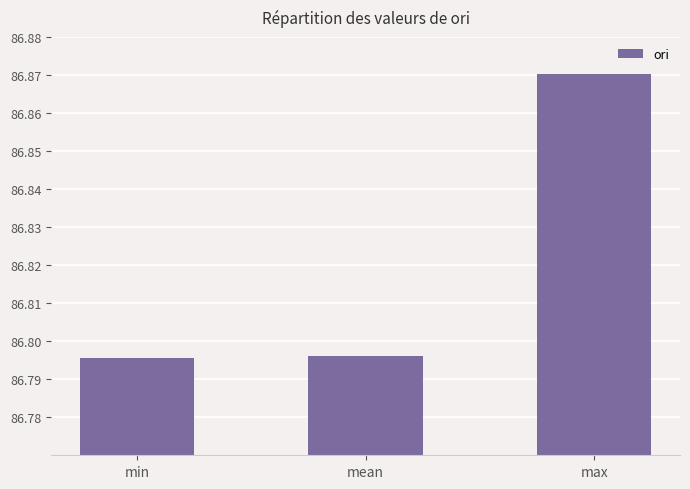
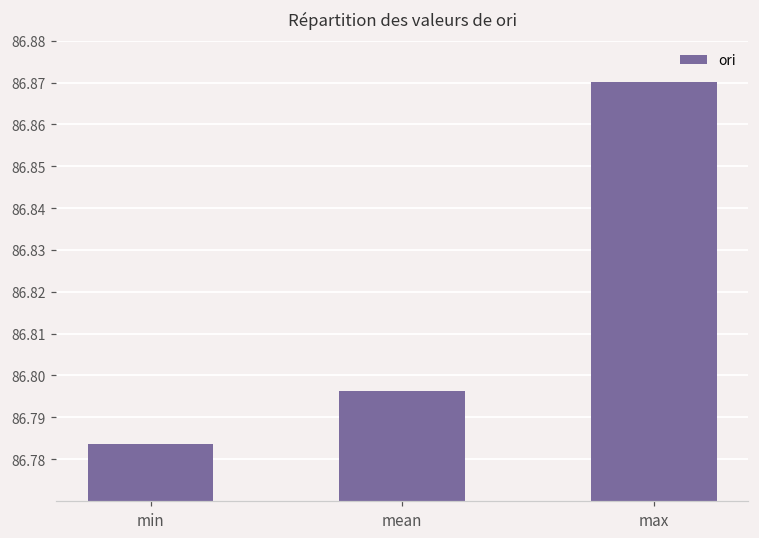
min: 86.796 -> 86.784
